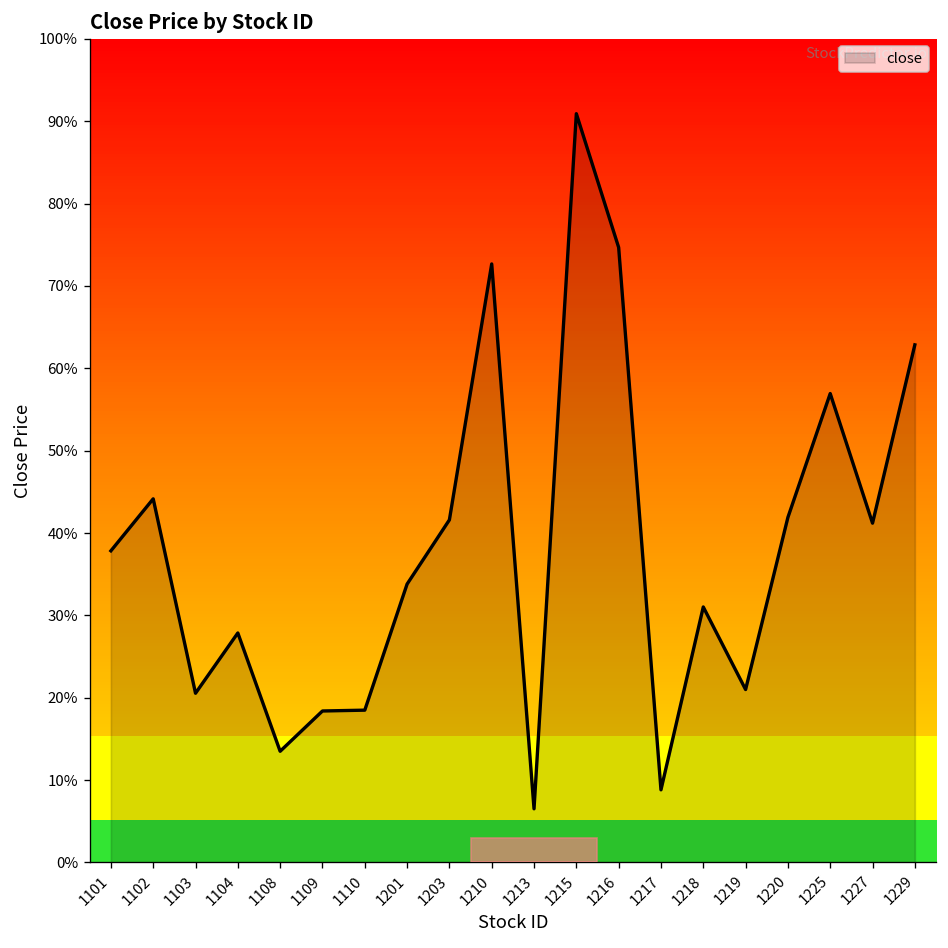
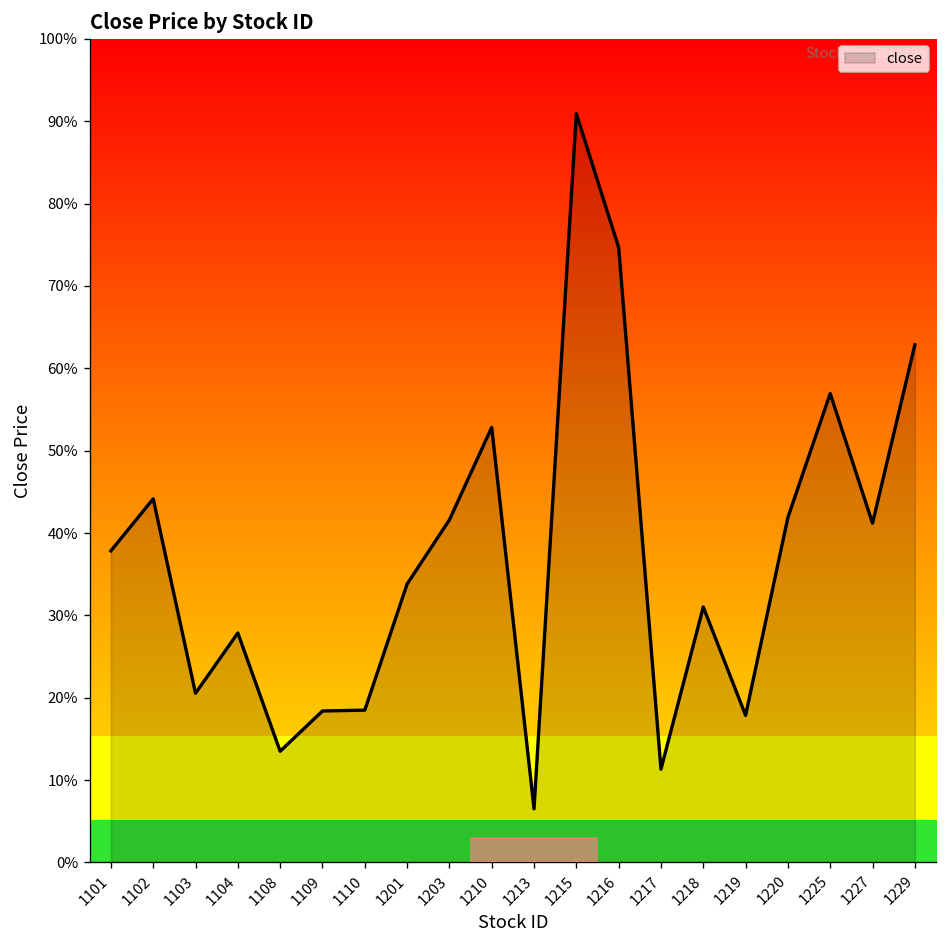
1210: 73% -> 53%
1217: 9% -> 11%
1219: 21% -> 18%
